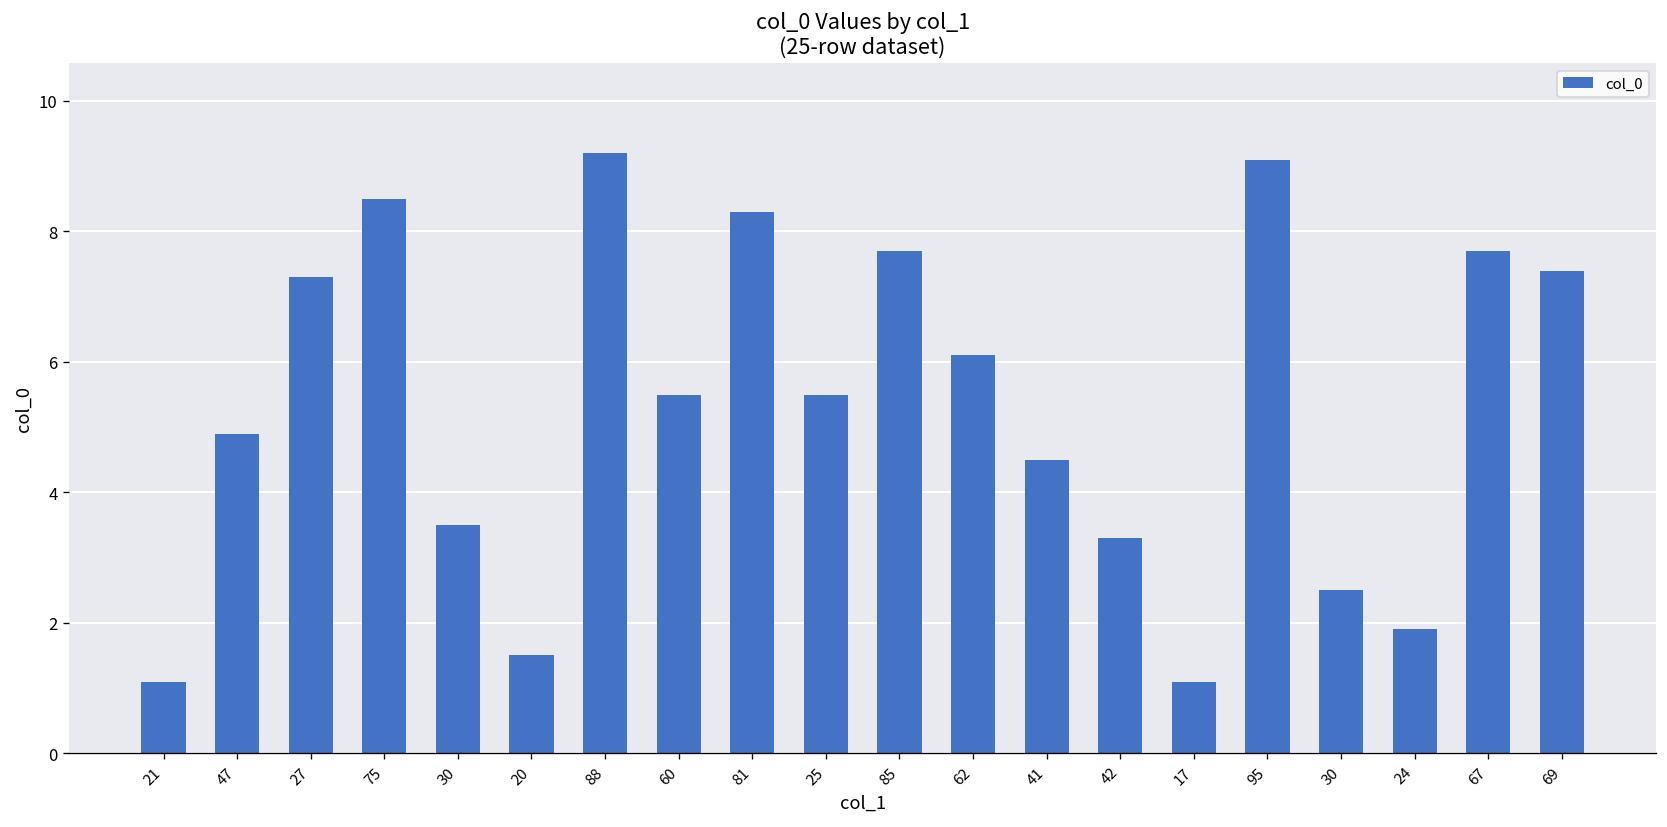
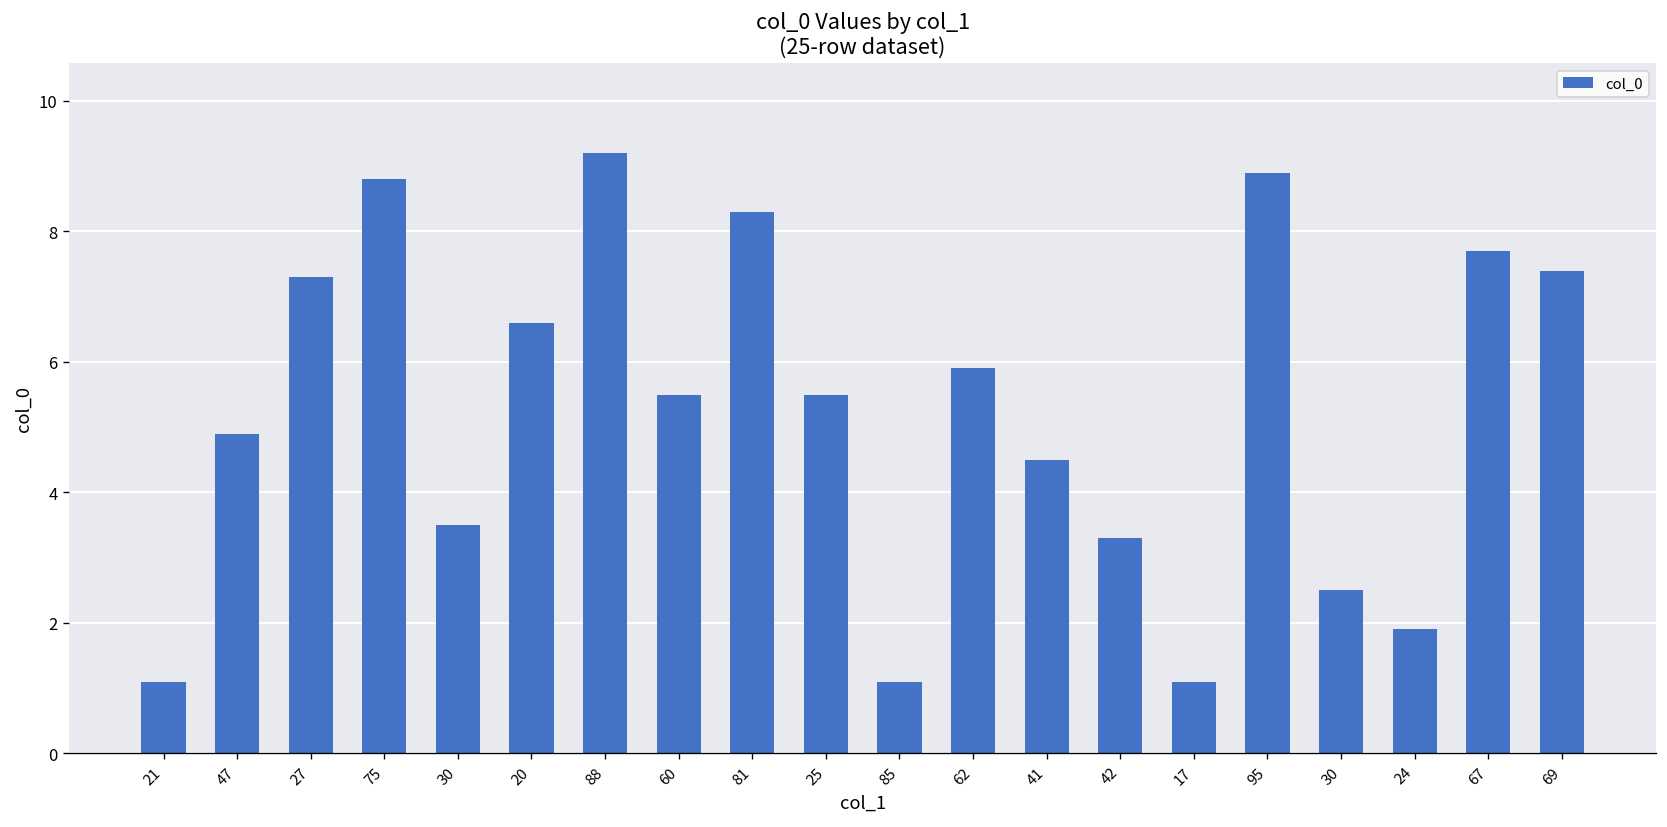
75: 8.5 -> 8.8
20: 1.5 -> 6.6
85: 7.7 -> 1.1
62: 6.1 -> 5.9
95: 9.1 -> 8.9
